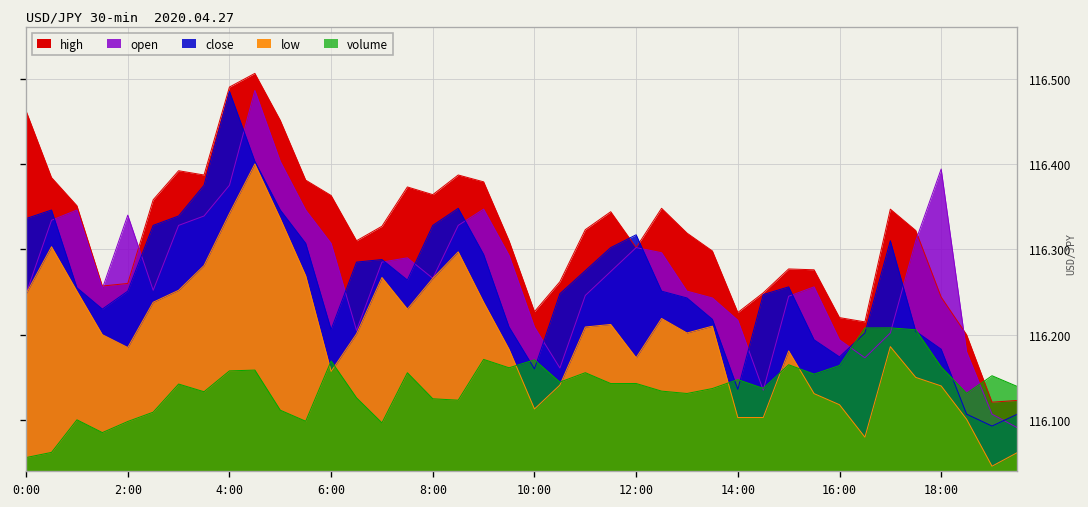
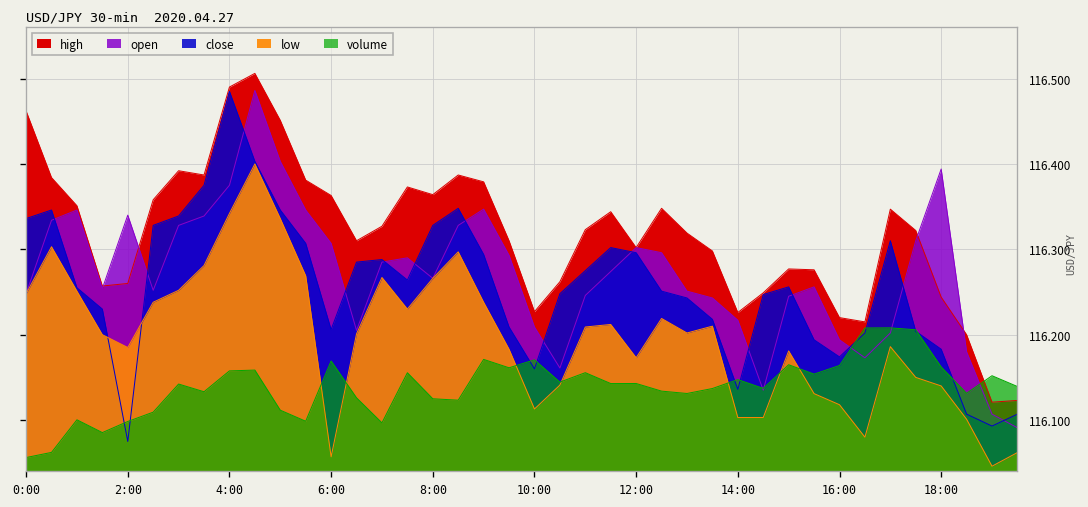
close, 2:00: 116.25 -> 116.08
low, 6:00: 116.16 -> 116.06
close, 12:00: 116.32 -> 116.30
